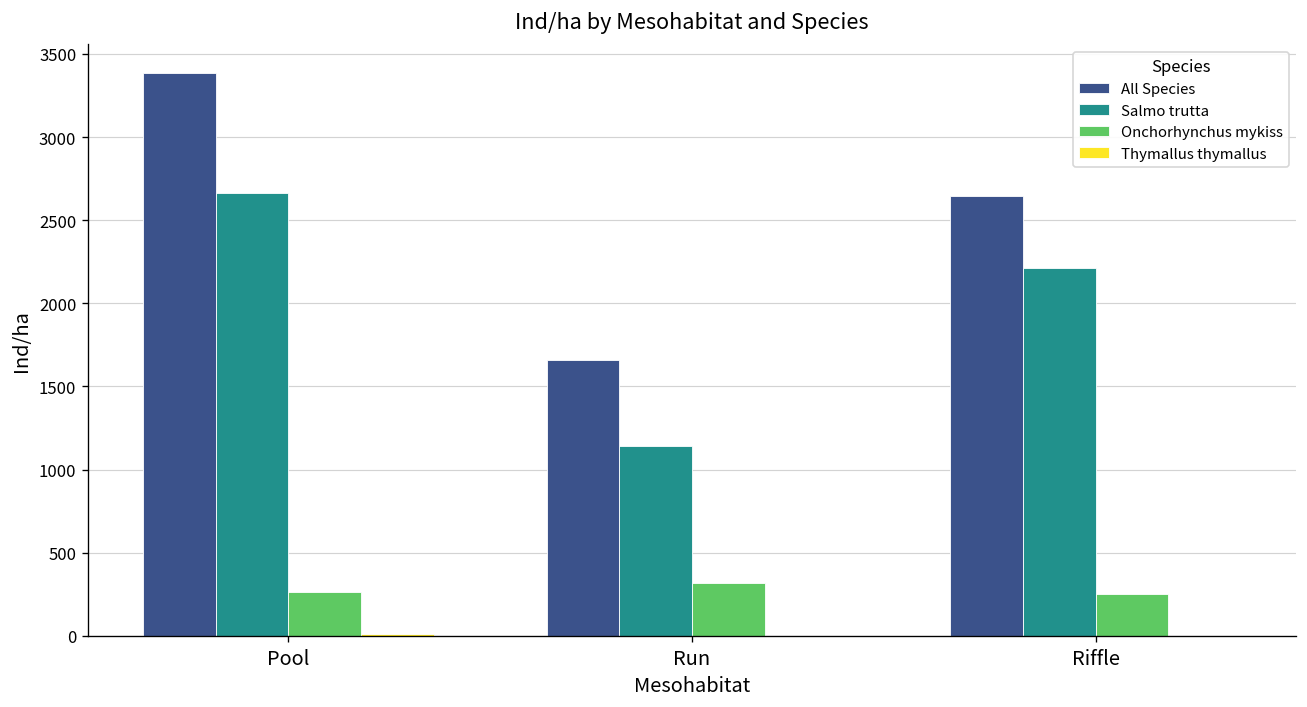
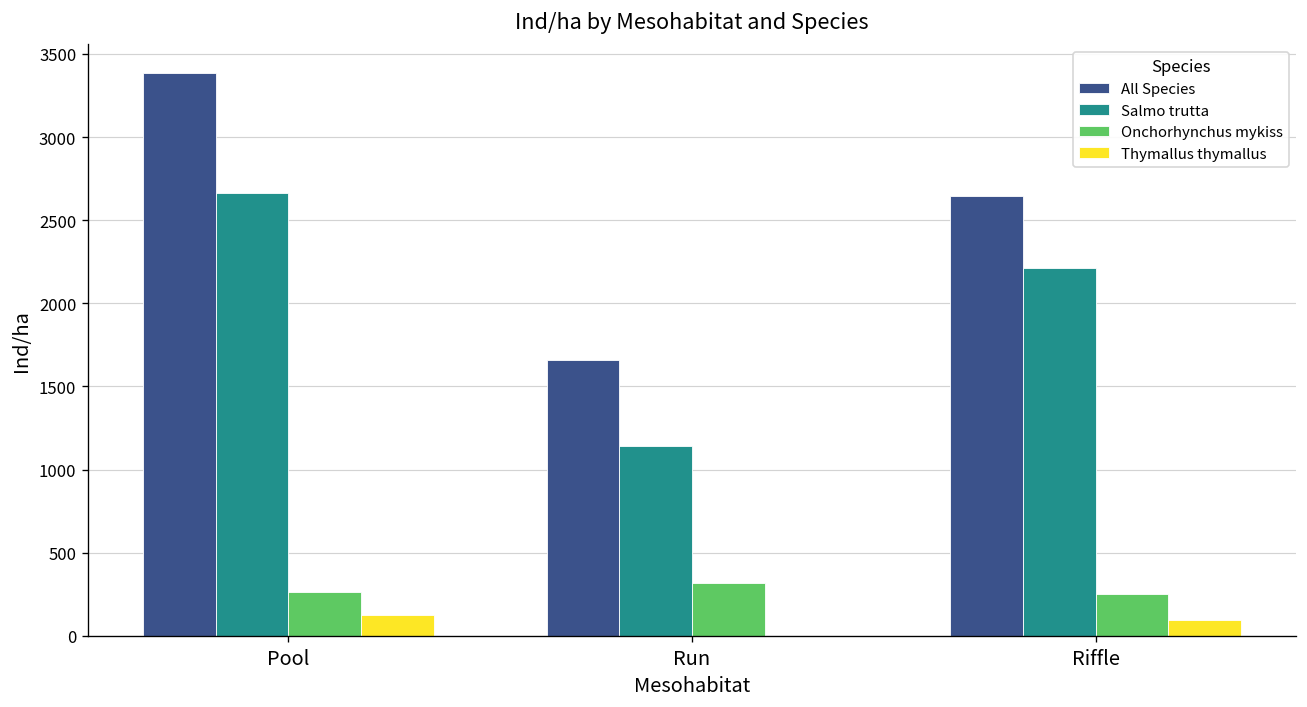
Thymallus thymallus, Pool: 10 -> 120
Thymallus thymallus, Riffle: 0 -> 100
